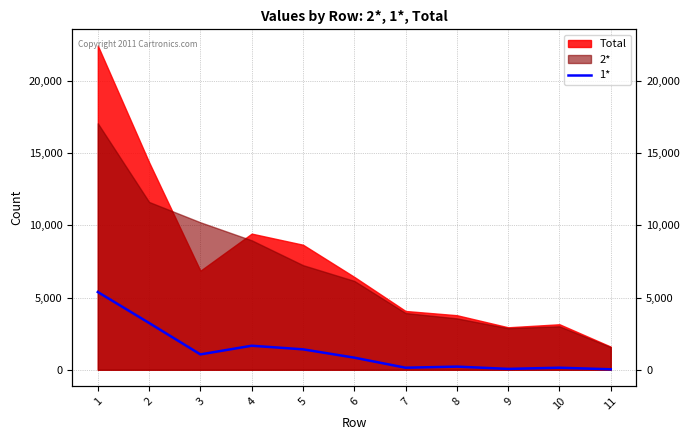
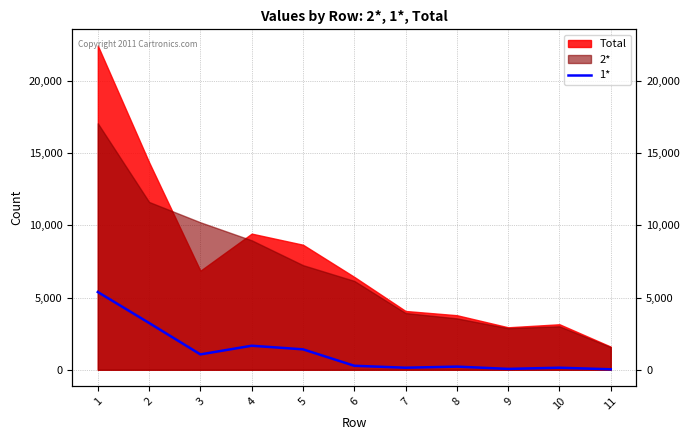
1*, 6: 800 -> 300
